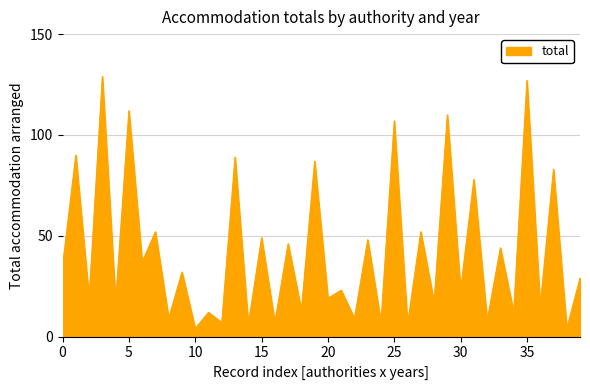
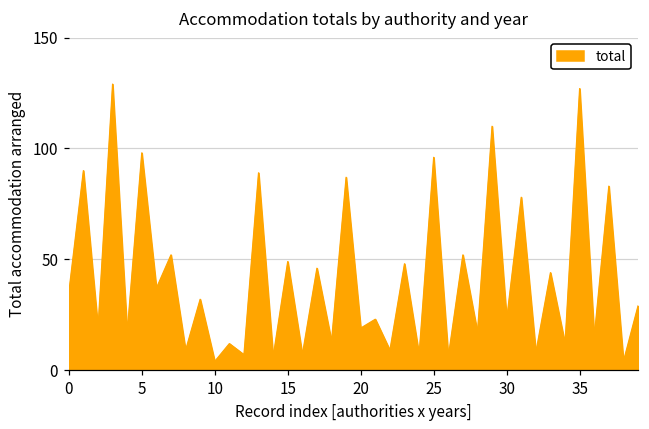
5: 112 -> 98
25: 107 -> 96
